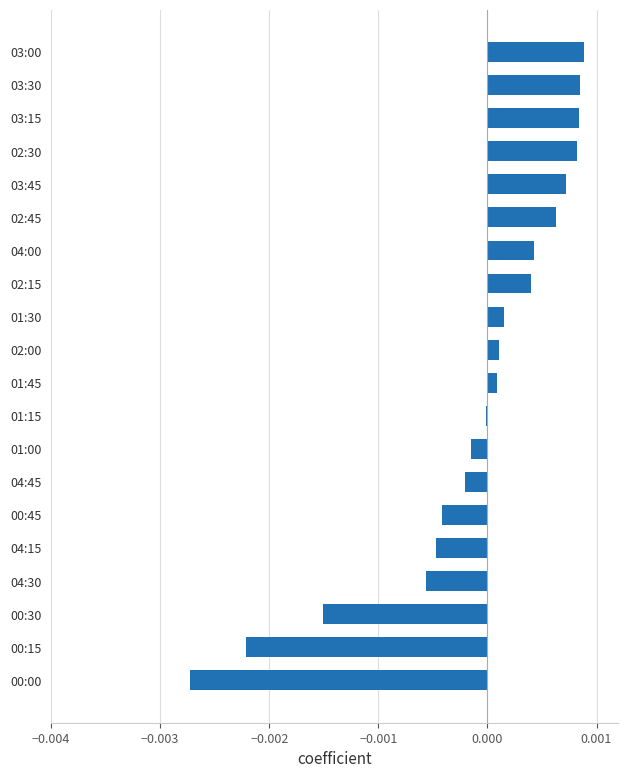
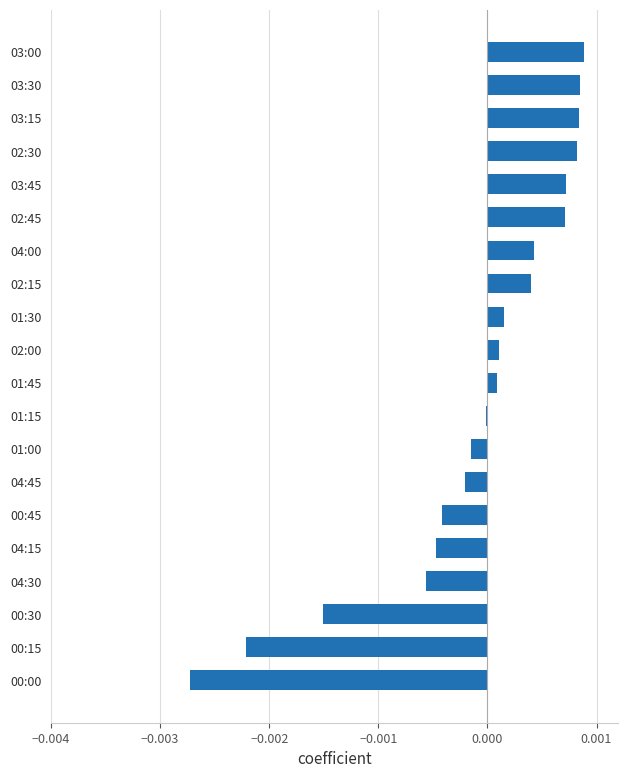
02:45: 0.00063 -> 0.00071
